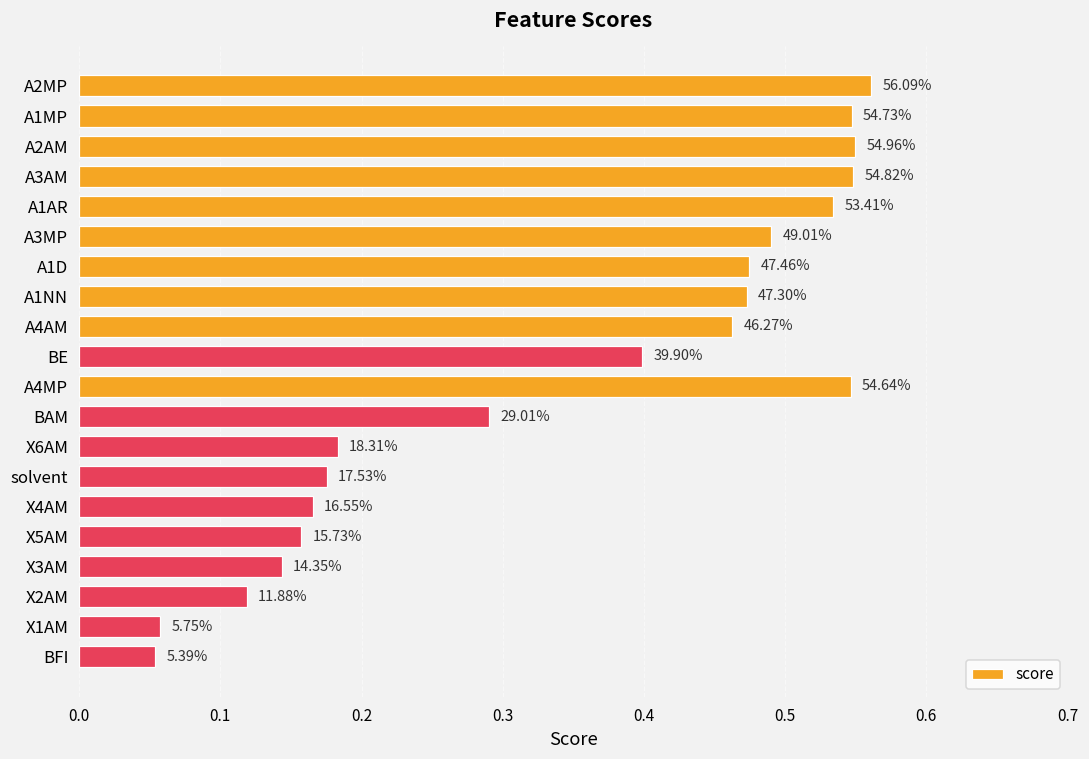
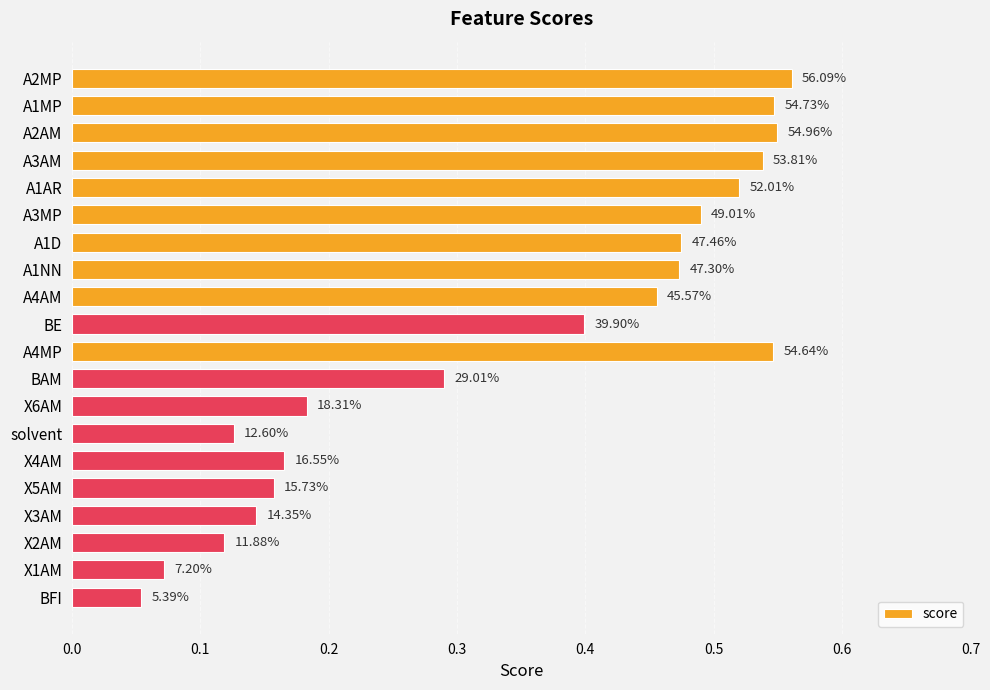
A3AM: 54.82% -> 53.81%
A1AR: 53.41% -> 52.01%
A4AM: 46.27% -> 45.57%
solvent: 17.53% -> 12.60%
X1AM: 5.75% -> 7.20%
